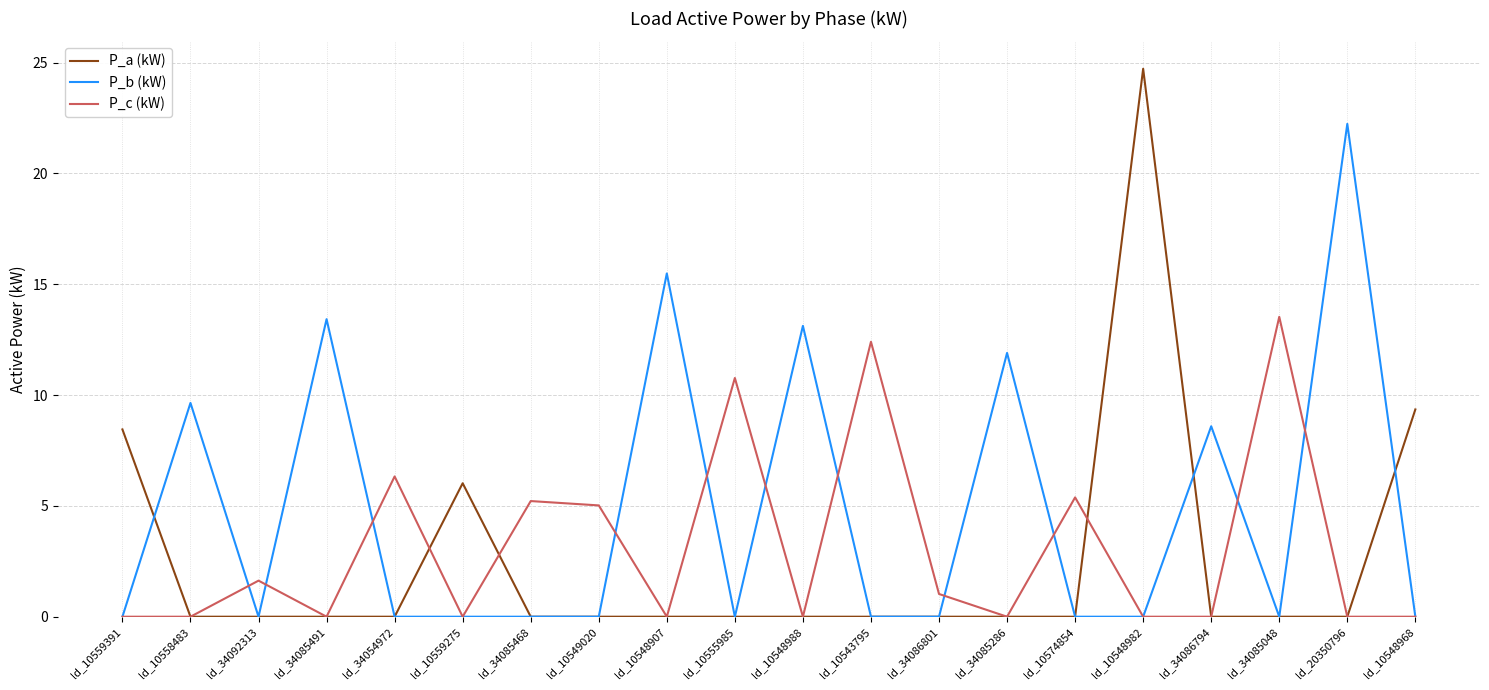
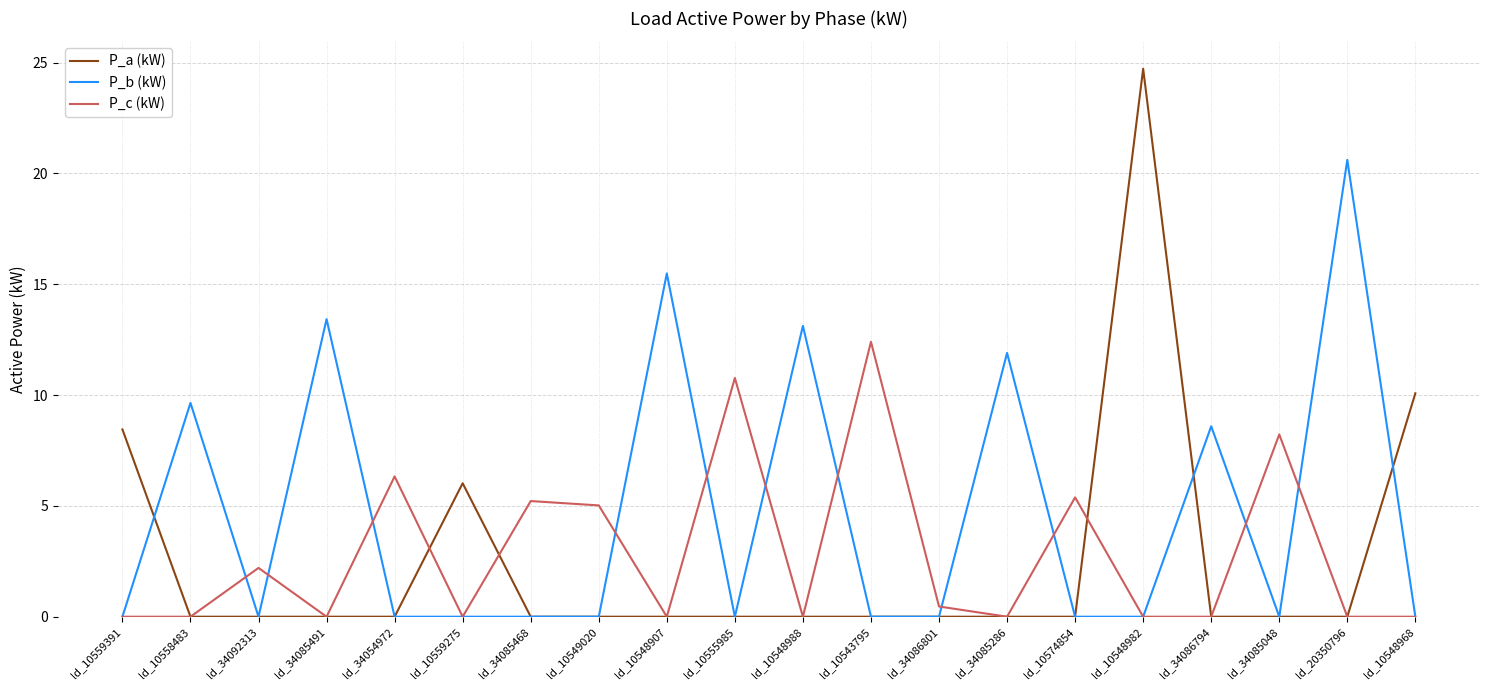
P_c (kW), ld_34092313: 1.6 -> 2.2
P_c (kW), ld_34086801: 1.0 -> 0.5
P_c (kW), ld_34085048: 13.5 -> 8.2
P_b (kW), ld_20350796: 22.2 -> 20.6
P_a (kW), ld_10548968: 9.4 -> 10.1
